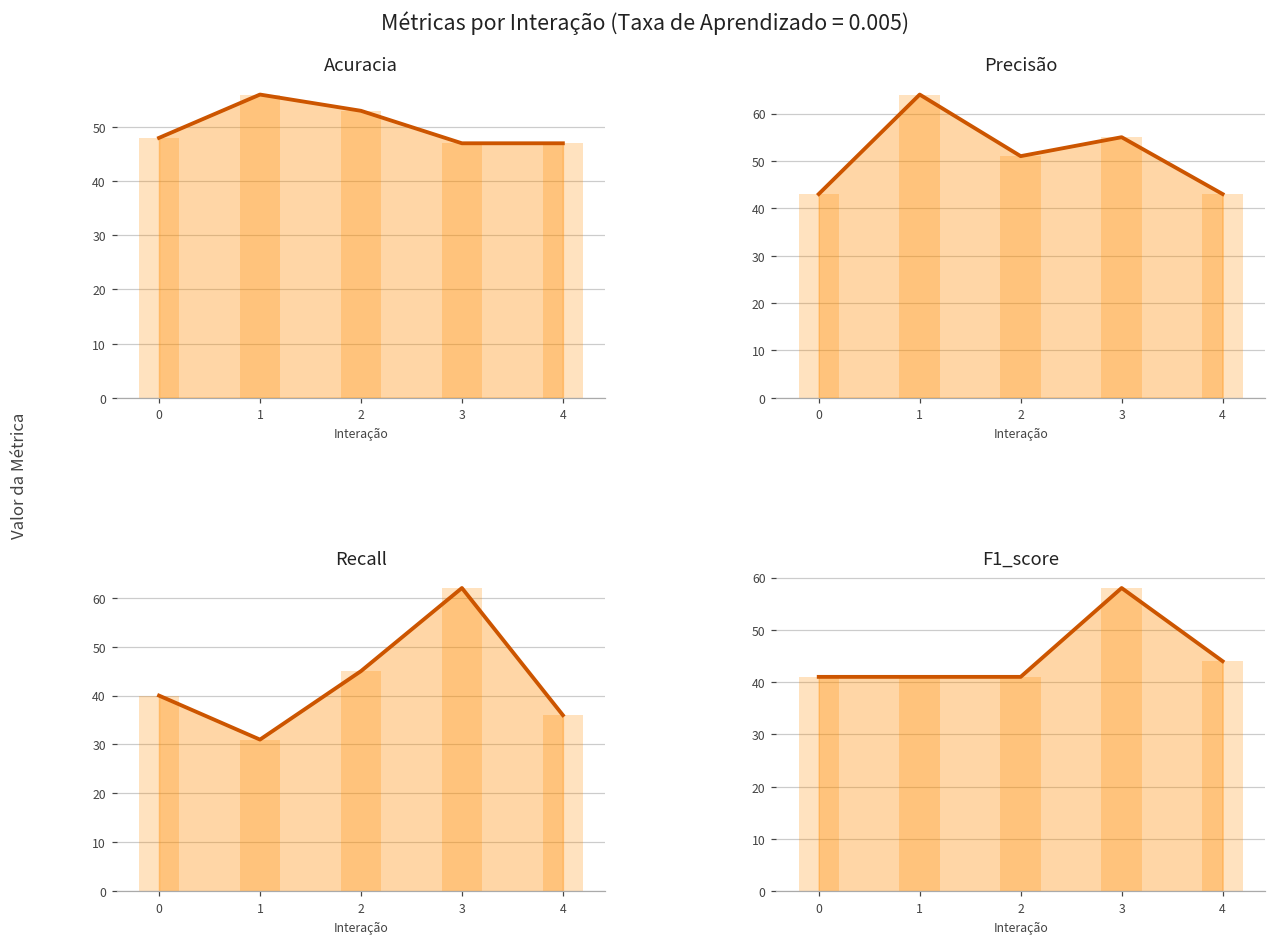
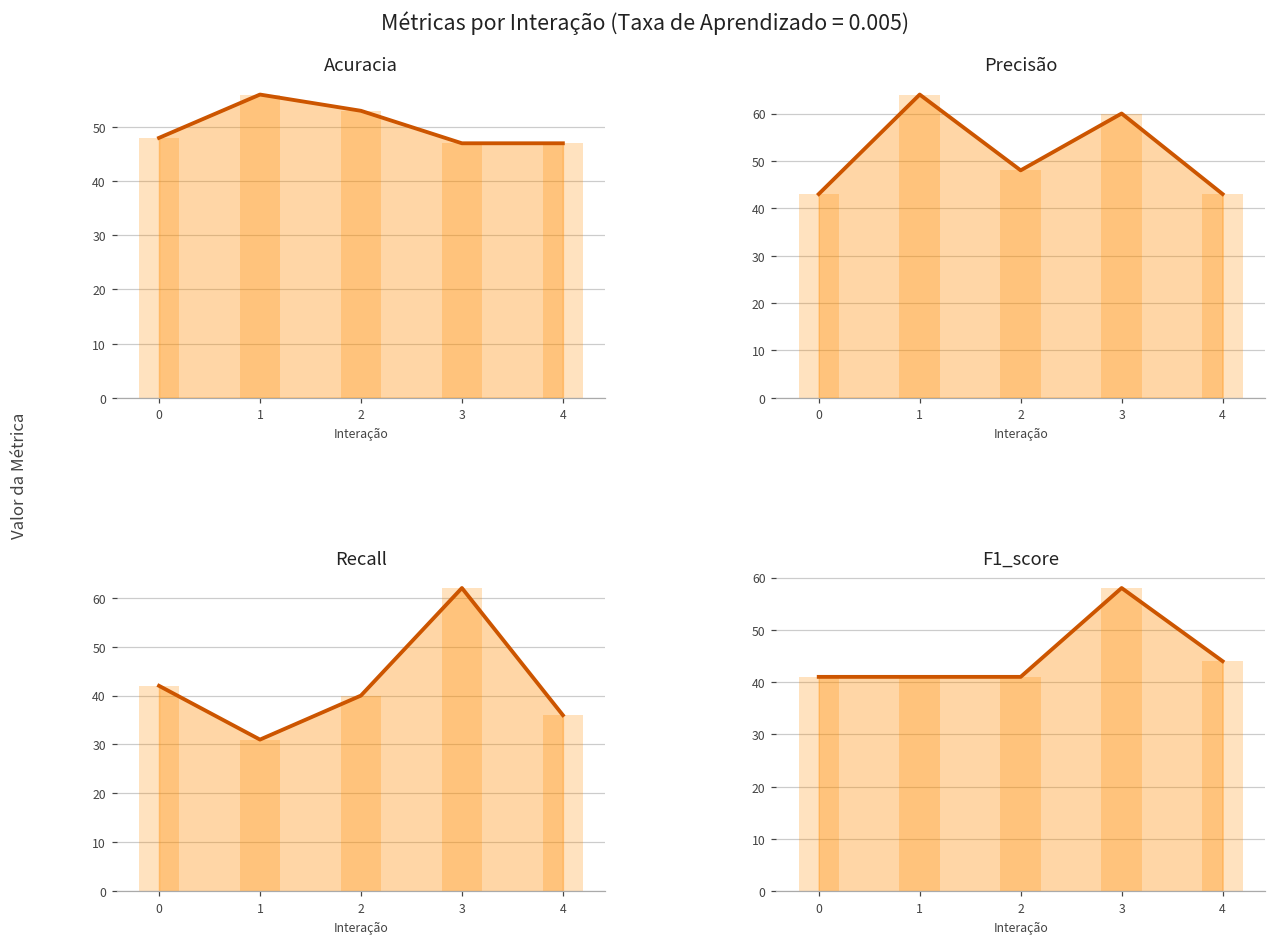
Precisão, 2: 51 -> 48
Precisão, 3: 55 -> 60
Recall, 0: 40 -> 42
Recall, 2: 45 -> 40
